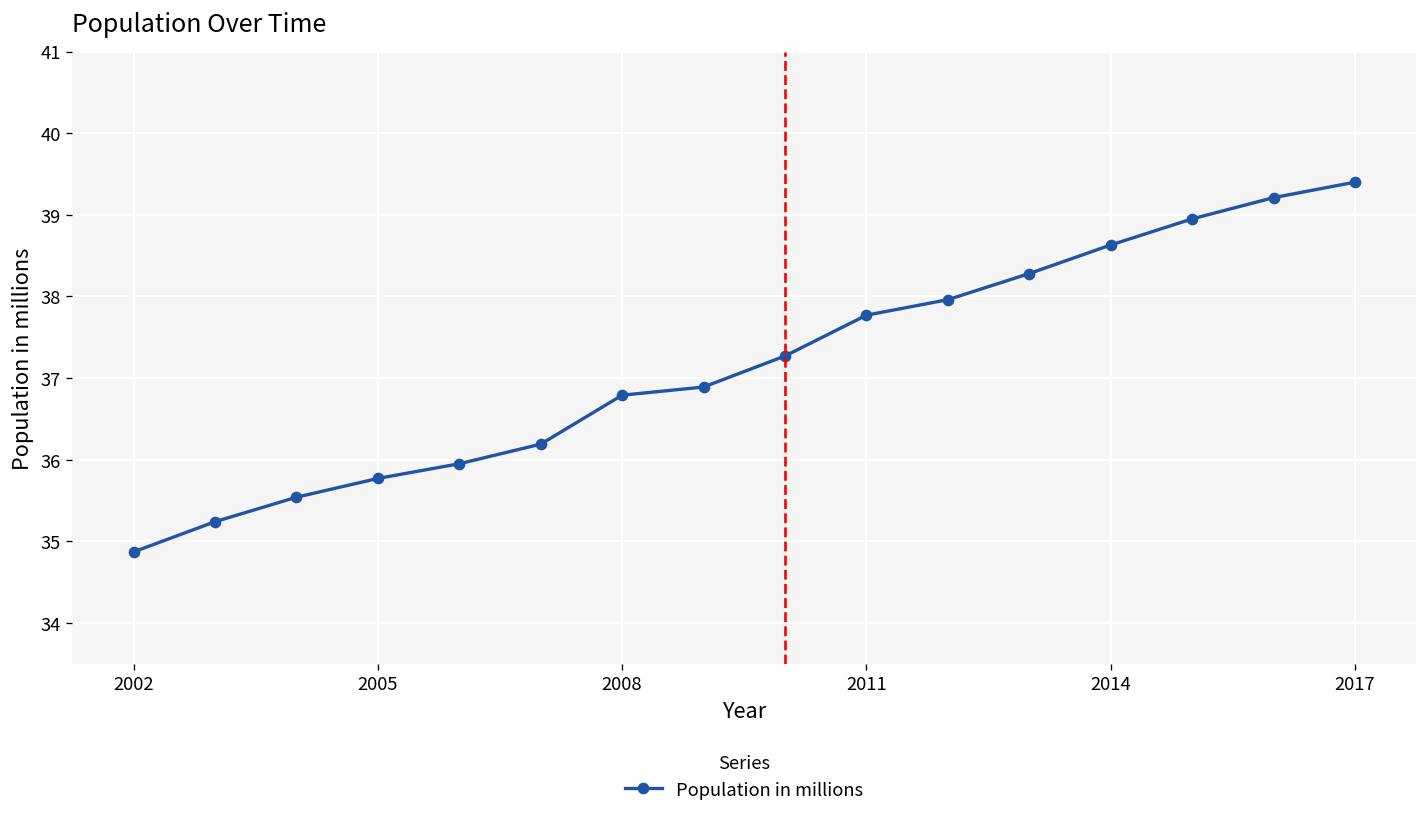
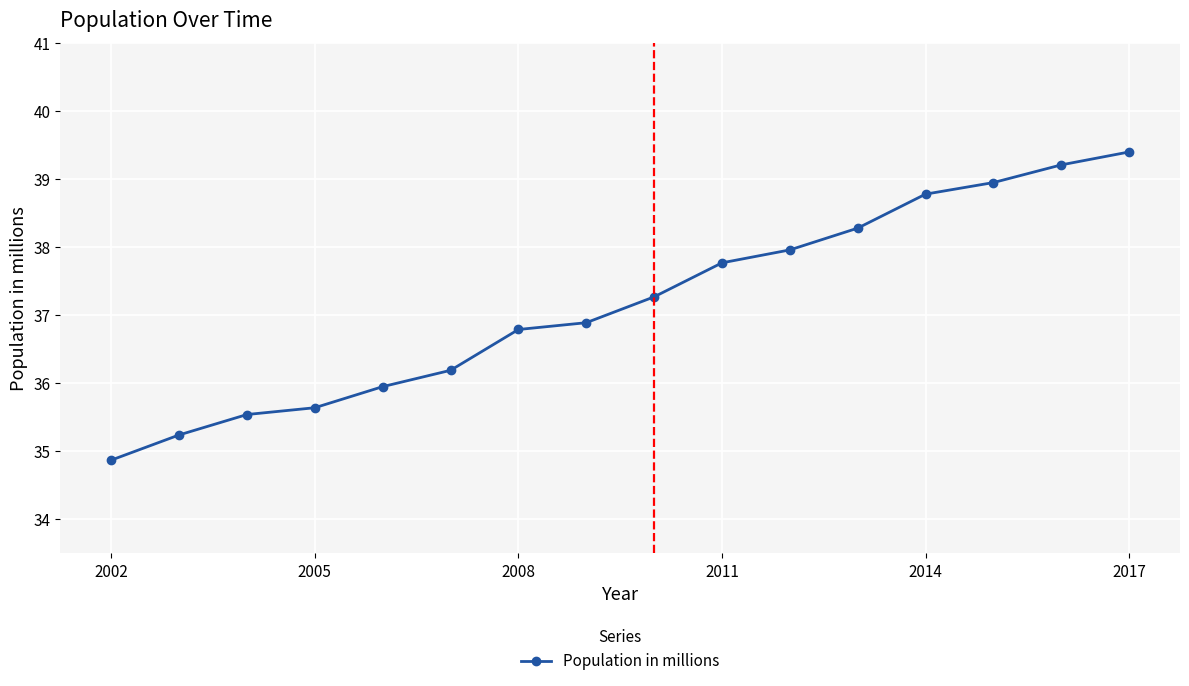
2005: 35.8 -> 35.6
2014: 38.6 -> 38.8
